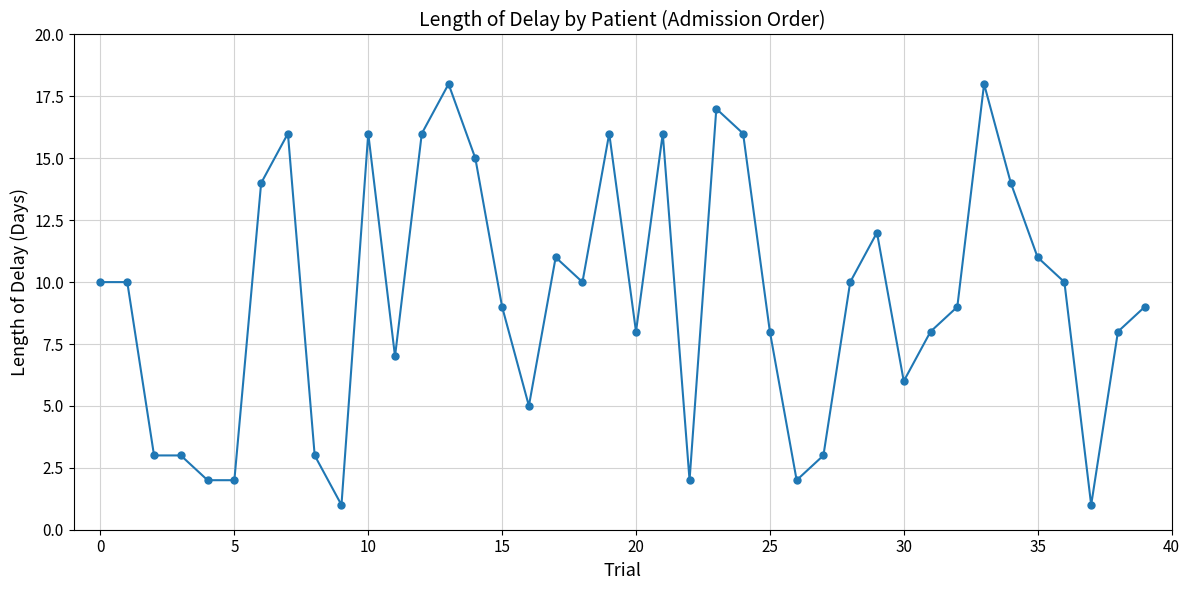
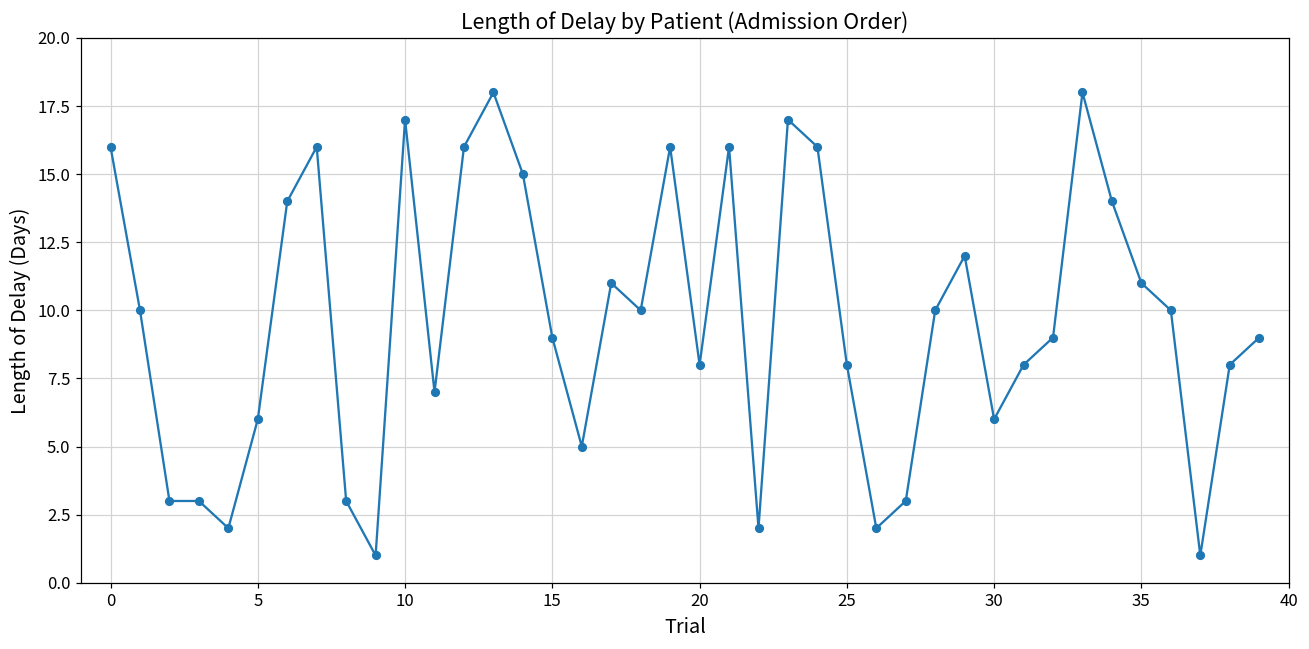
0: 10 -> 16
5: 2 -> 6
10: 16 -> 17
